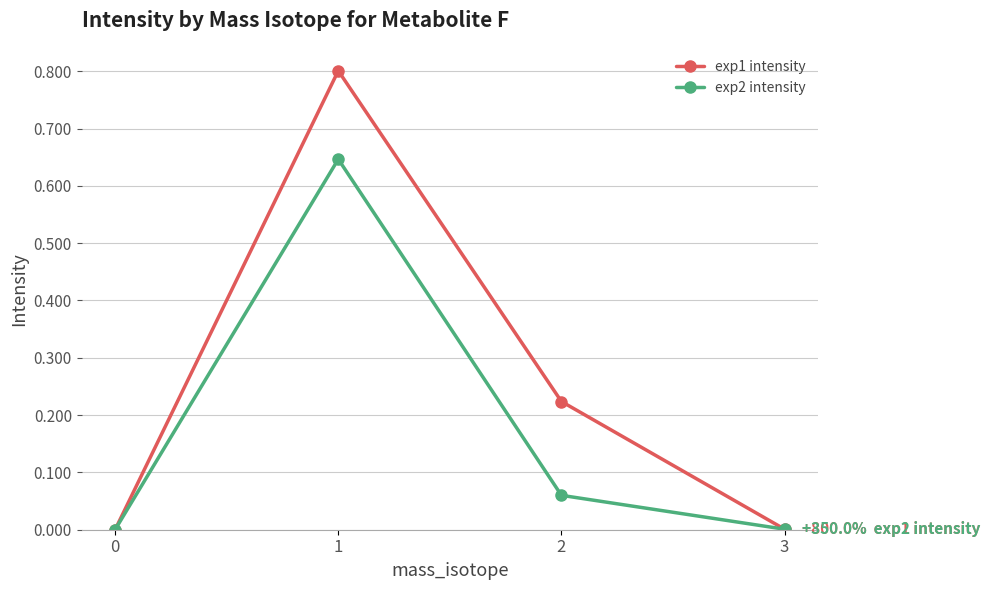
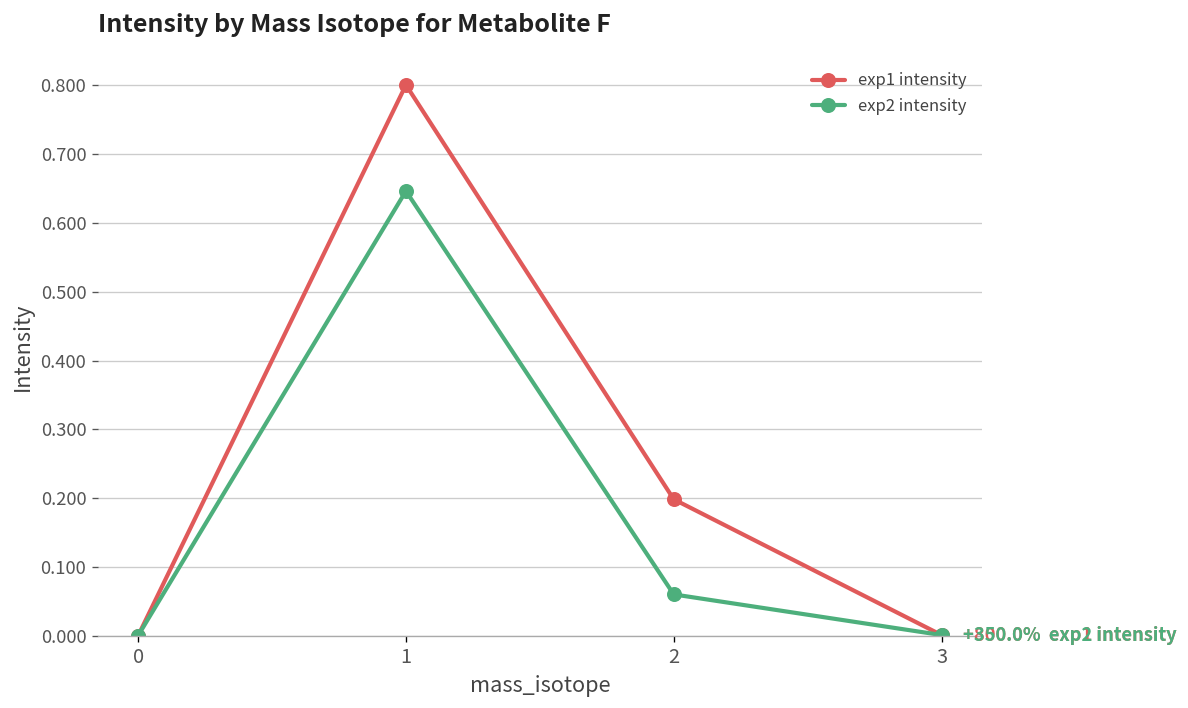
exp1 intensity, 2: 0.22 -> 0.20
